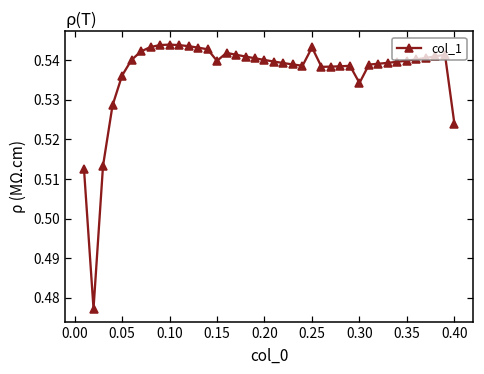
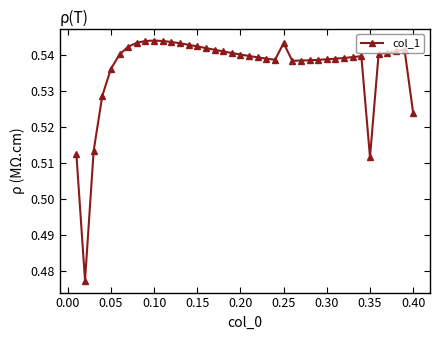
0.15: 0.540 -> 0.542
0.30: 0.534 -> 0.539
0.35: 0.540 -> 0.512
